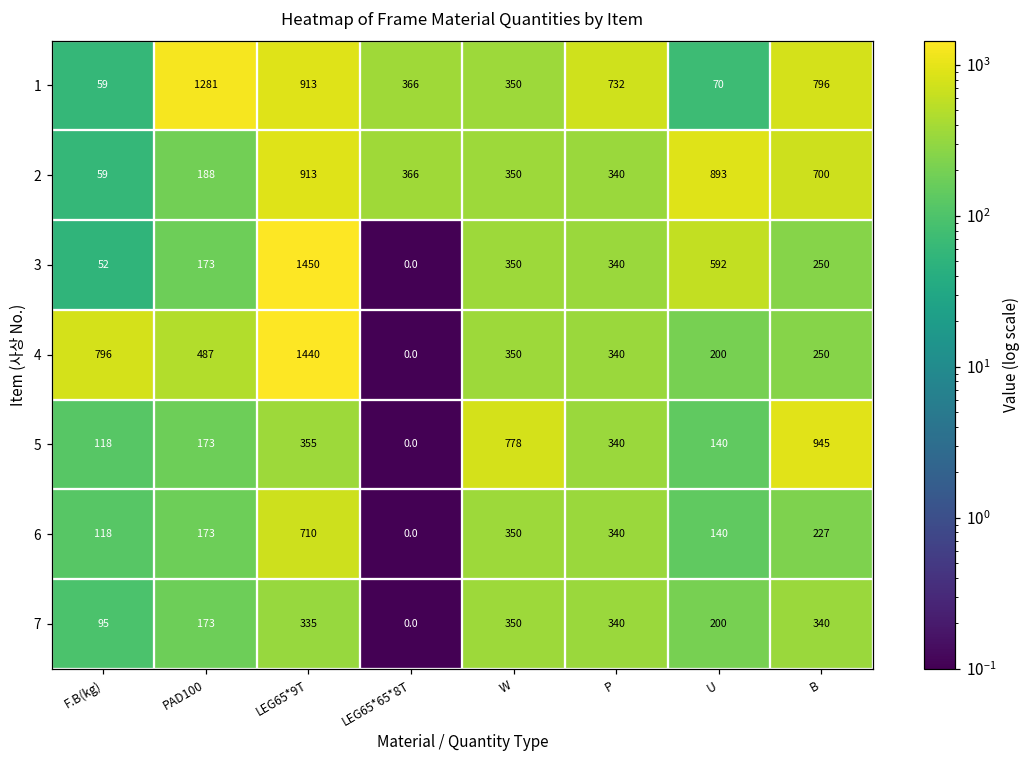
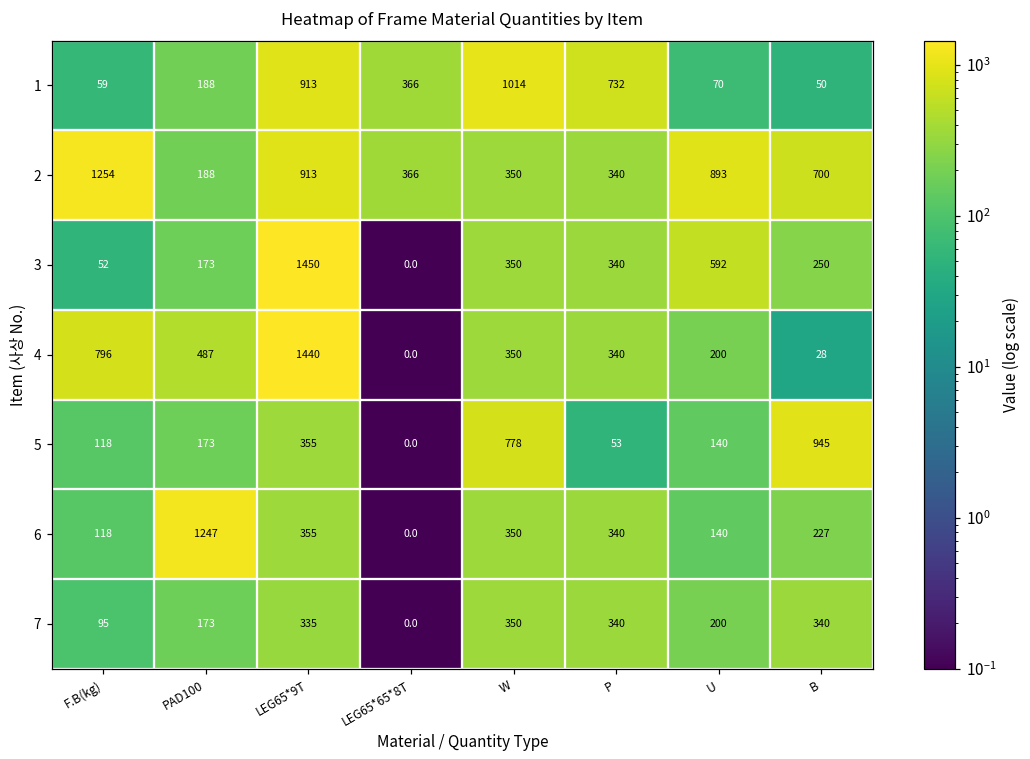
1, PAD100: 1281 -> 188
1, W: 350 -> 1014
1, B: 796 -> 50
2, F.B(kg): 59 -> 1254
4, B: 250 -> 28
5, P: 340 -> 53
6, PAD100: 173 -> 1247
6, LEG65*9T: 710 -> 355
